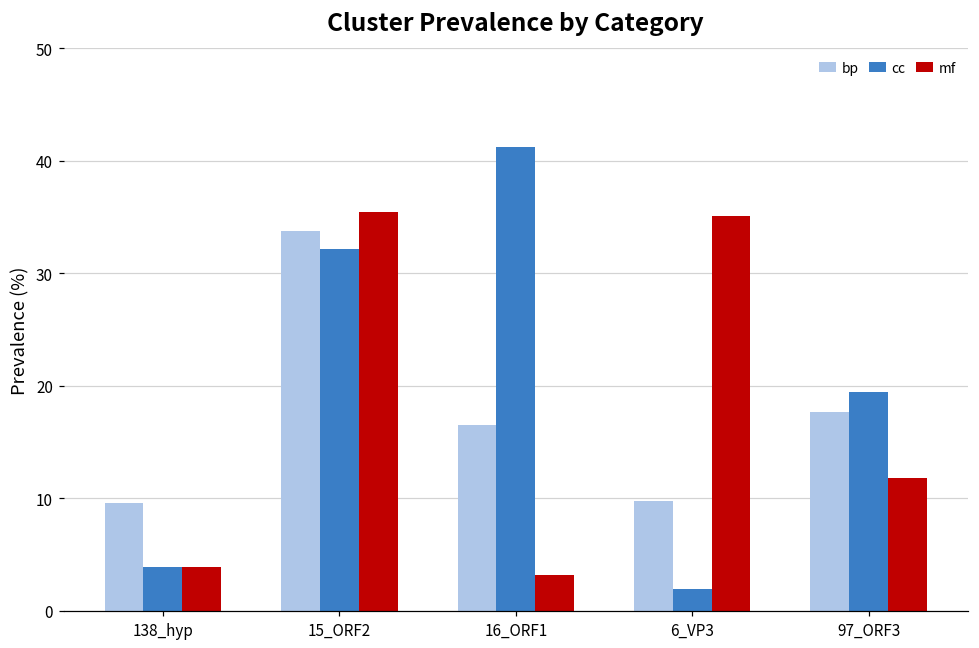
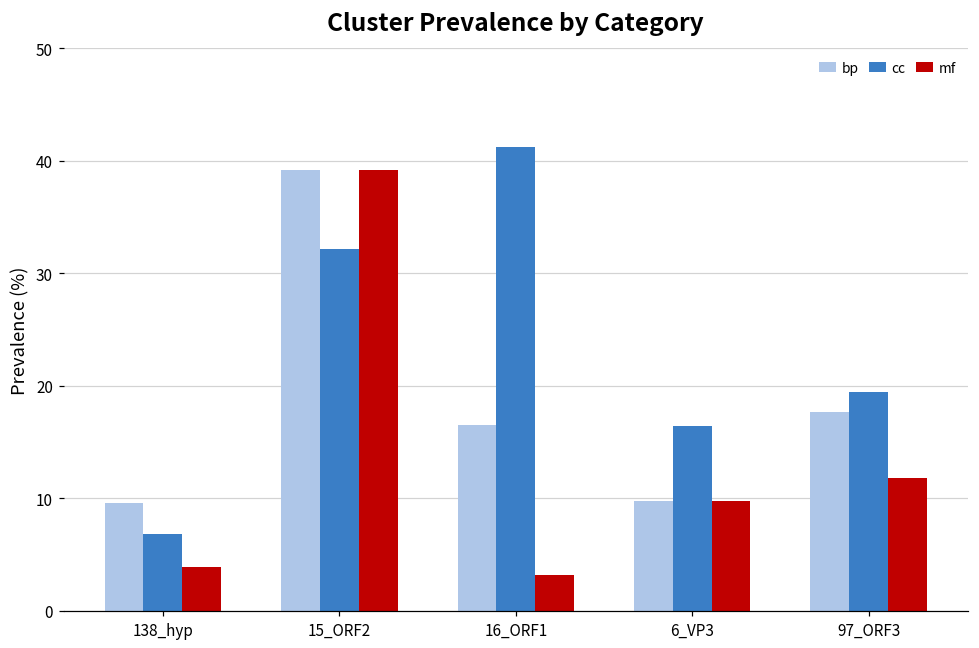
cc, 138_hyp: 3.9 -> 6.8
bp, 15_ORF2: 33.7 -> 39.2
mf, 15_ORF2: 35.4 -> 39.2
cc, 6_VP3: 2.0 -> 16.4
mf, 6_VP3: 35.1 -> 9.8
